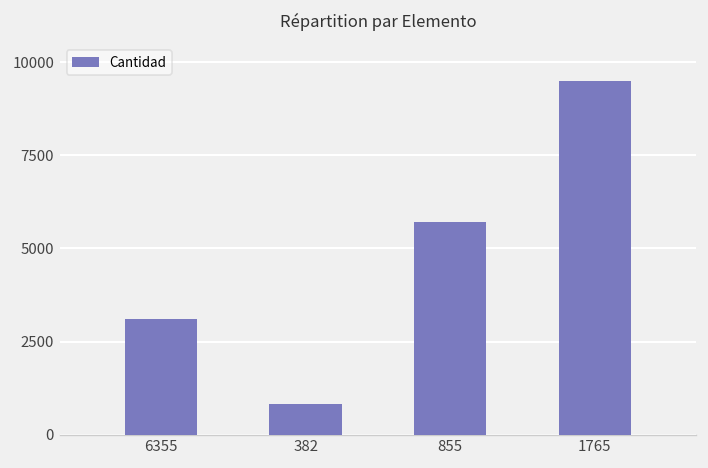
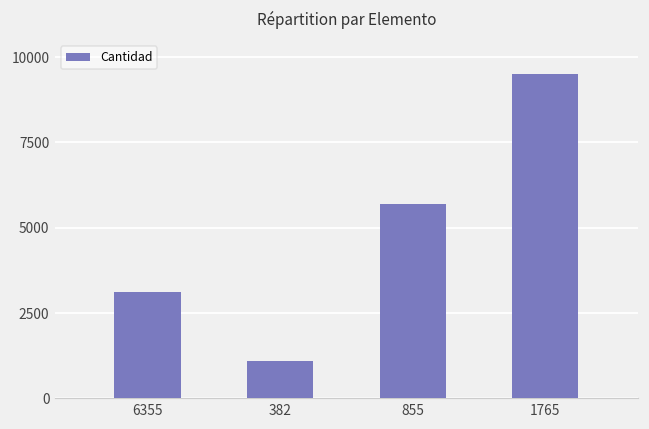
382: 800 -> 1100
